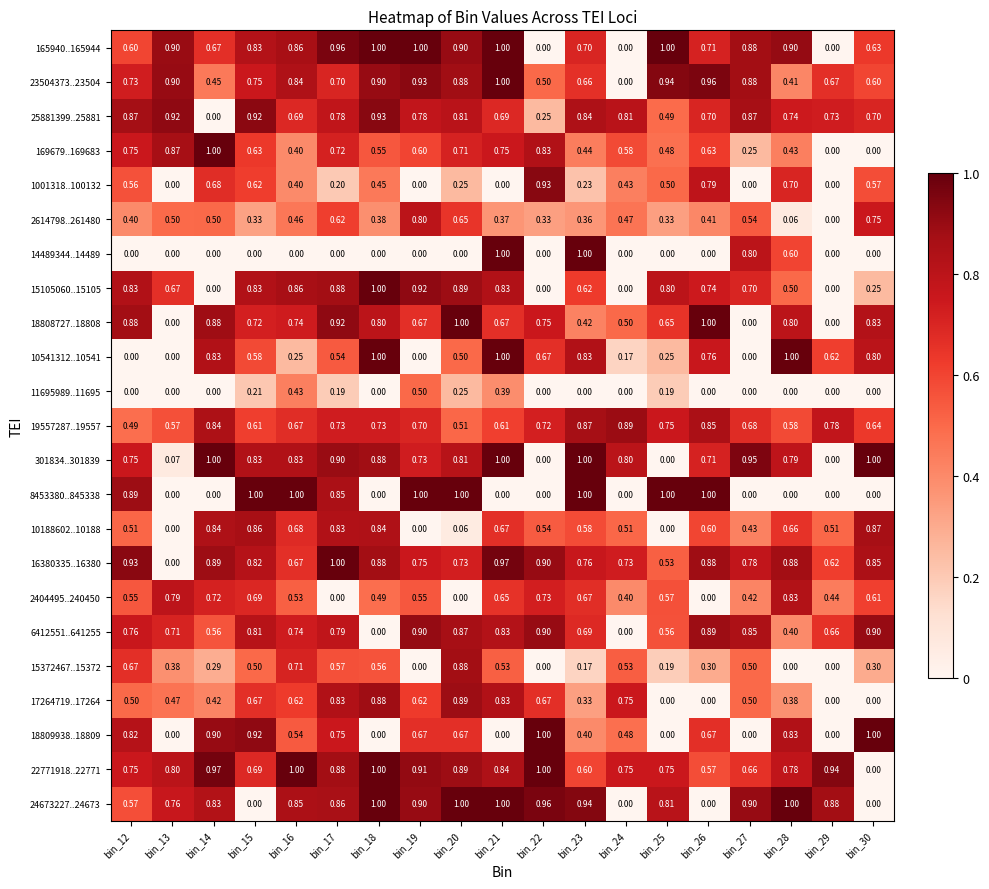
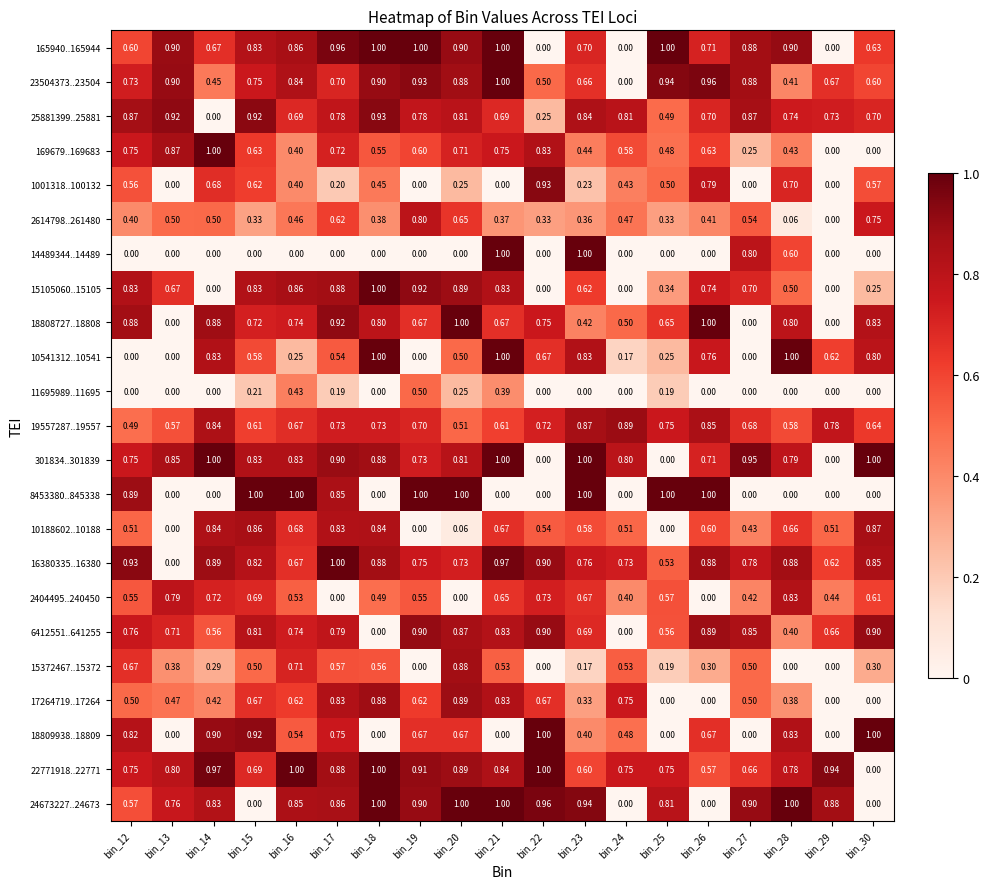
15105060..15105, bin_25: 0.80 -> 0.34
301834..301839, bin_13: 0.07 -> 0.85
